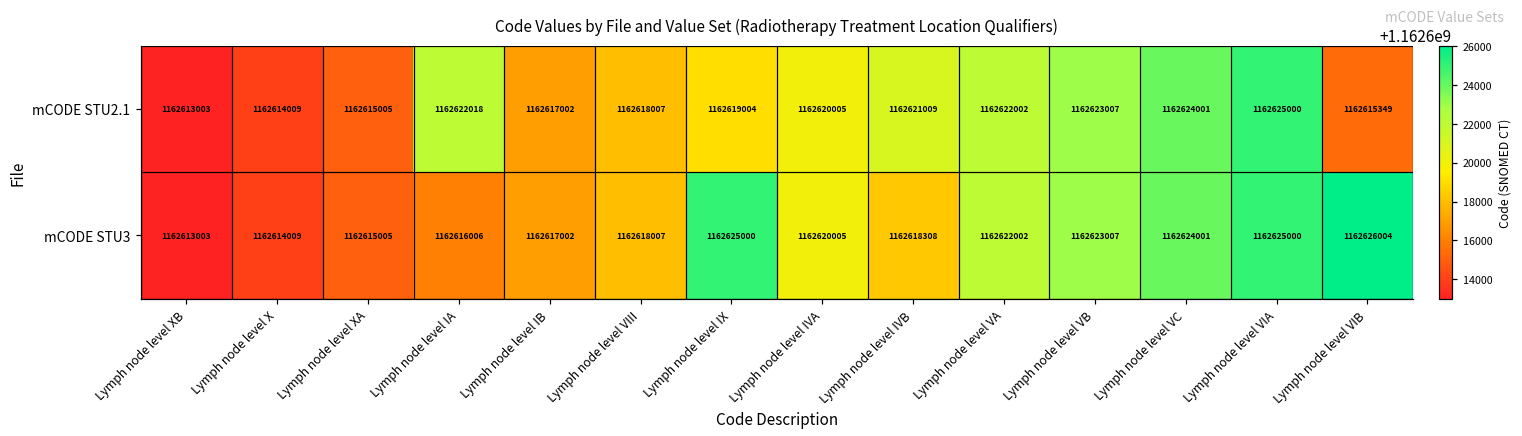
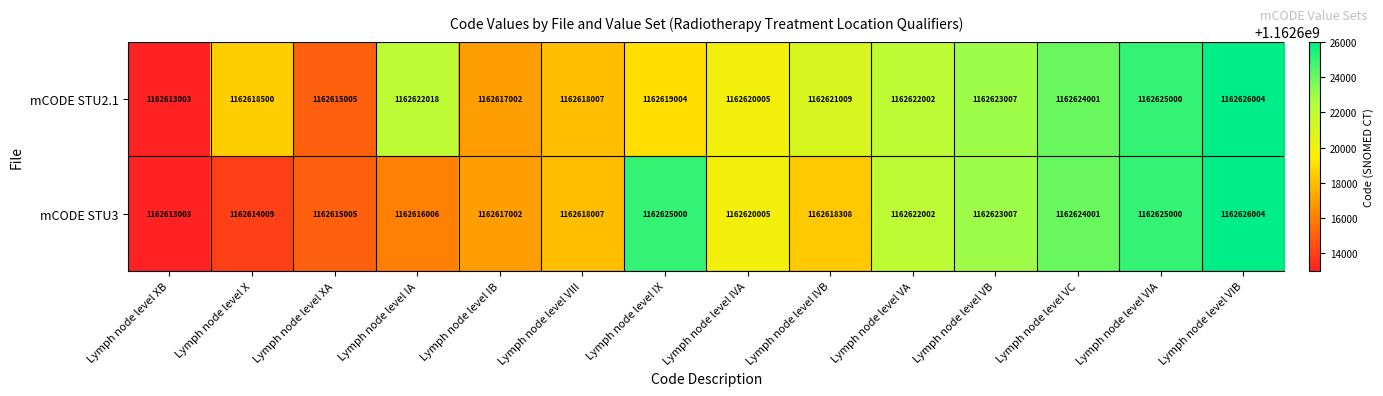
mCODE STU2.1, Lymph node level X: 1162614009 -> 1162618500
mCODE STU2.1, Lymph node level VIB: 1162615349 -> 1162626004
